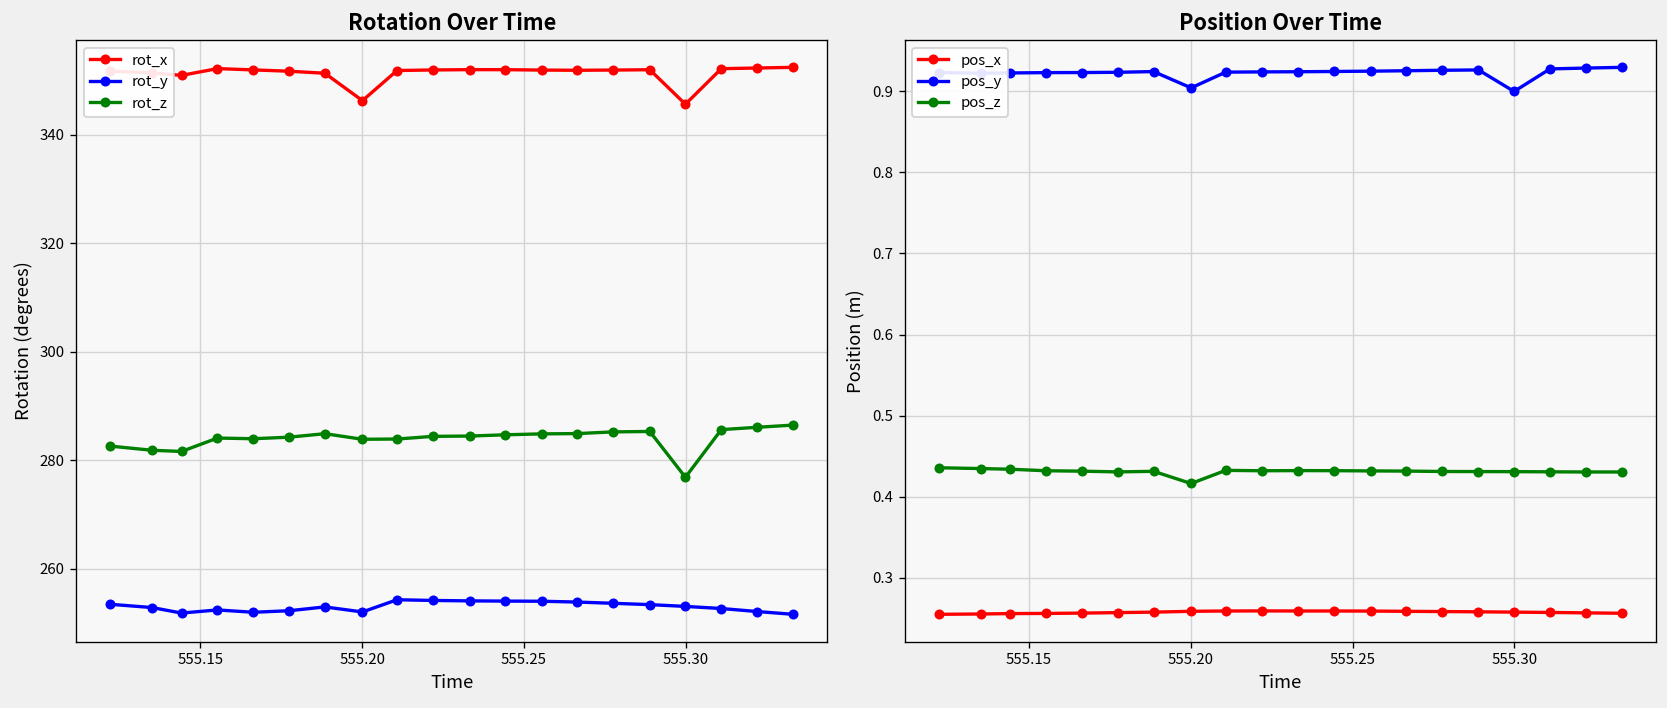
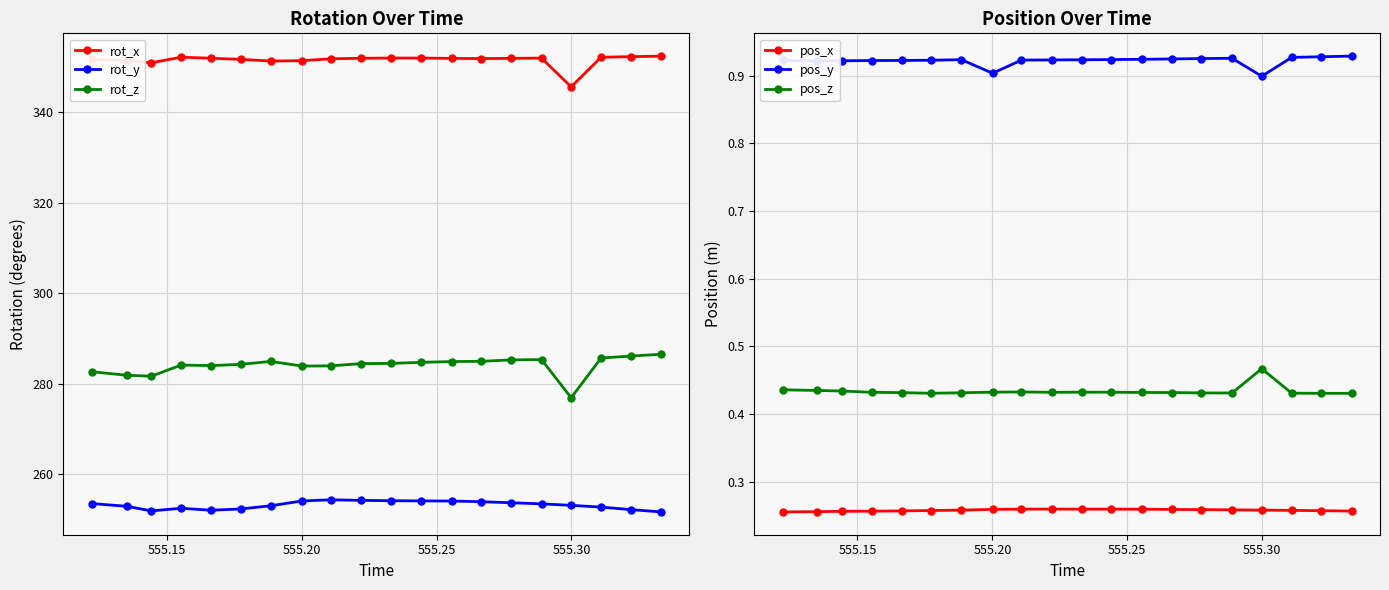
Rotation Over Time, rot_x, 555.20: 346 -> 351
Rotation Over Time, rot_y, 555.20: 252 -> 254
Position Over Time, pos_z, 555.20: 0.42 -> 0.43
Position Over Time, pos_z, 555.30: 0.43 -> 0.47
